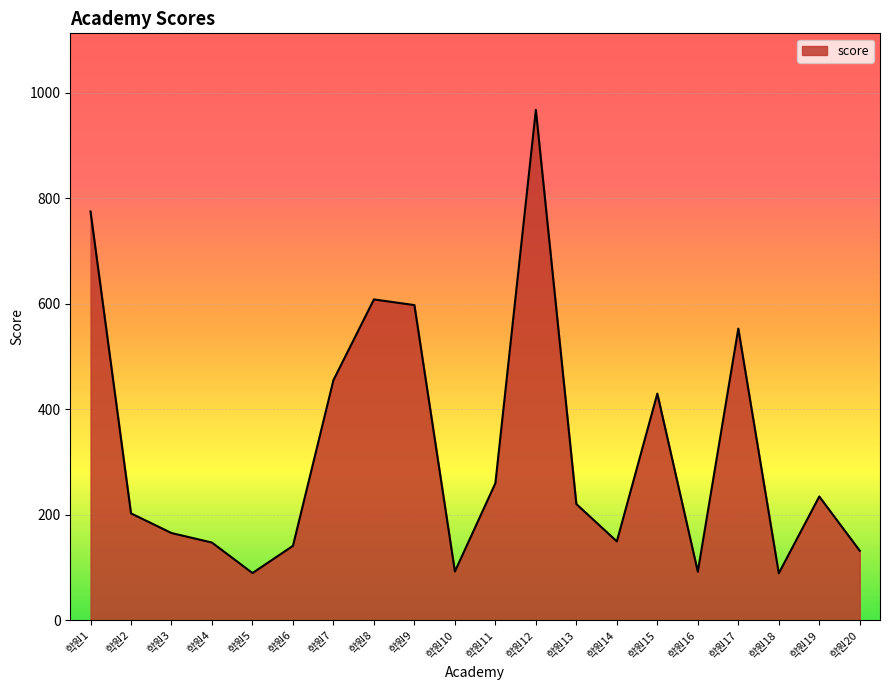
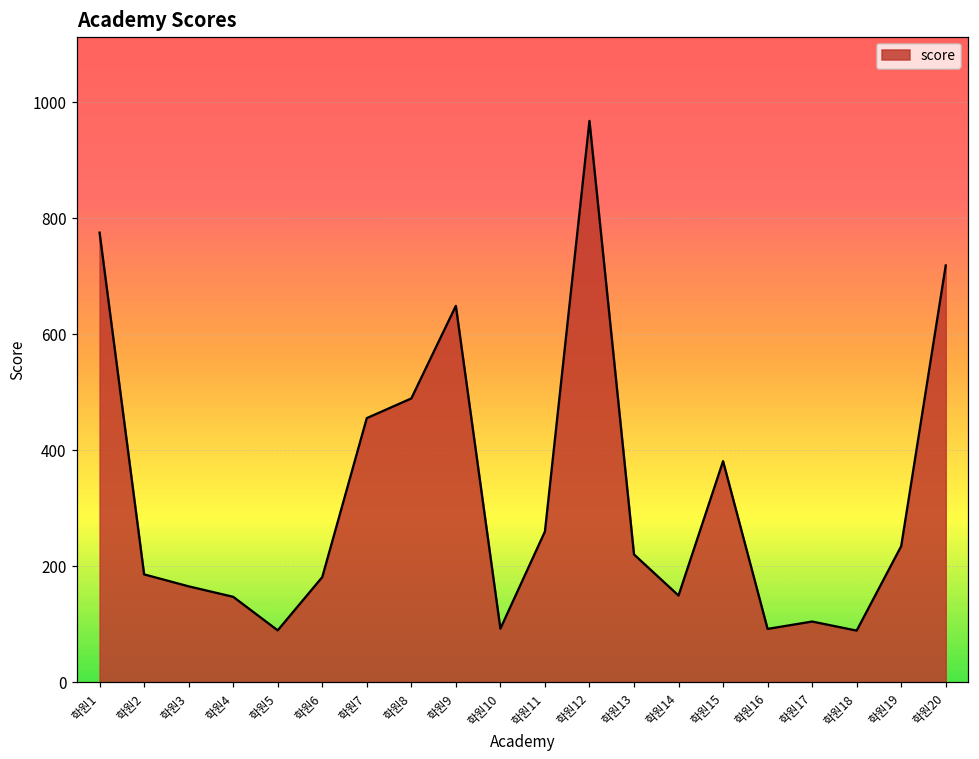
학원2: 200 -> 190
학원6: 140 -> 180
학원8: 610 -> 490
학원9: 600 -> 650
학원15: 430 -> 380
학원17: 550 -> 100
학원20: 130 -> 720
